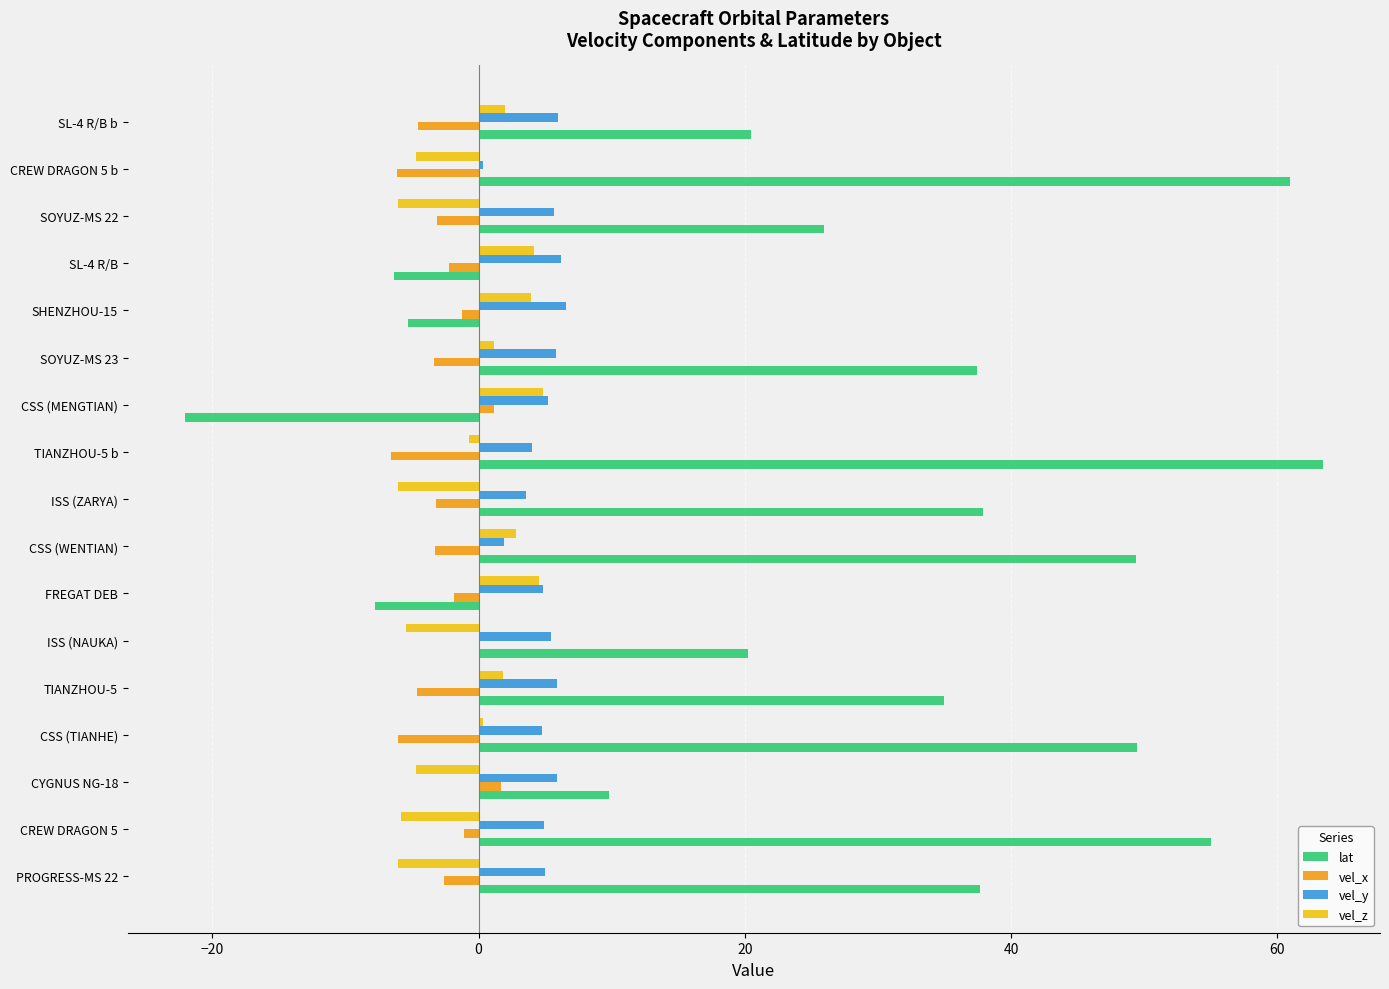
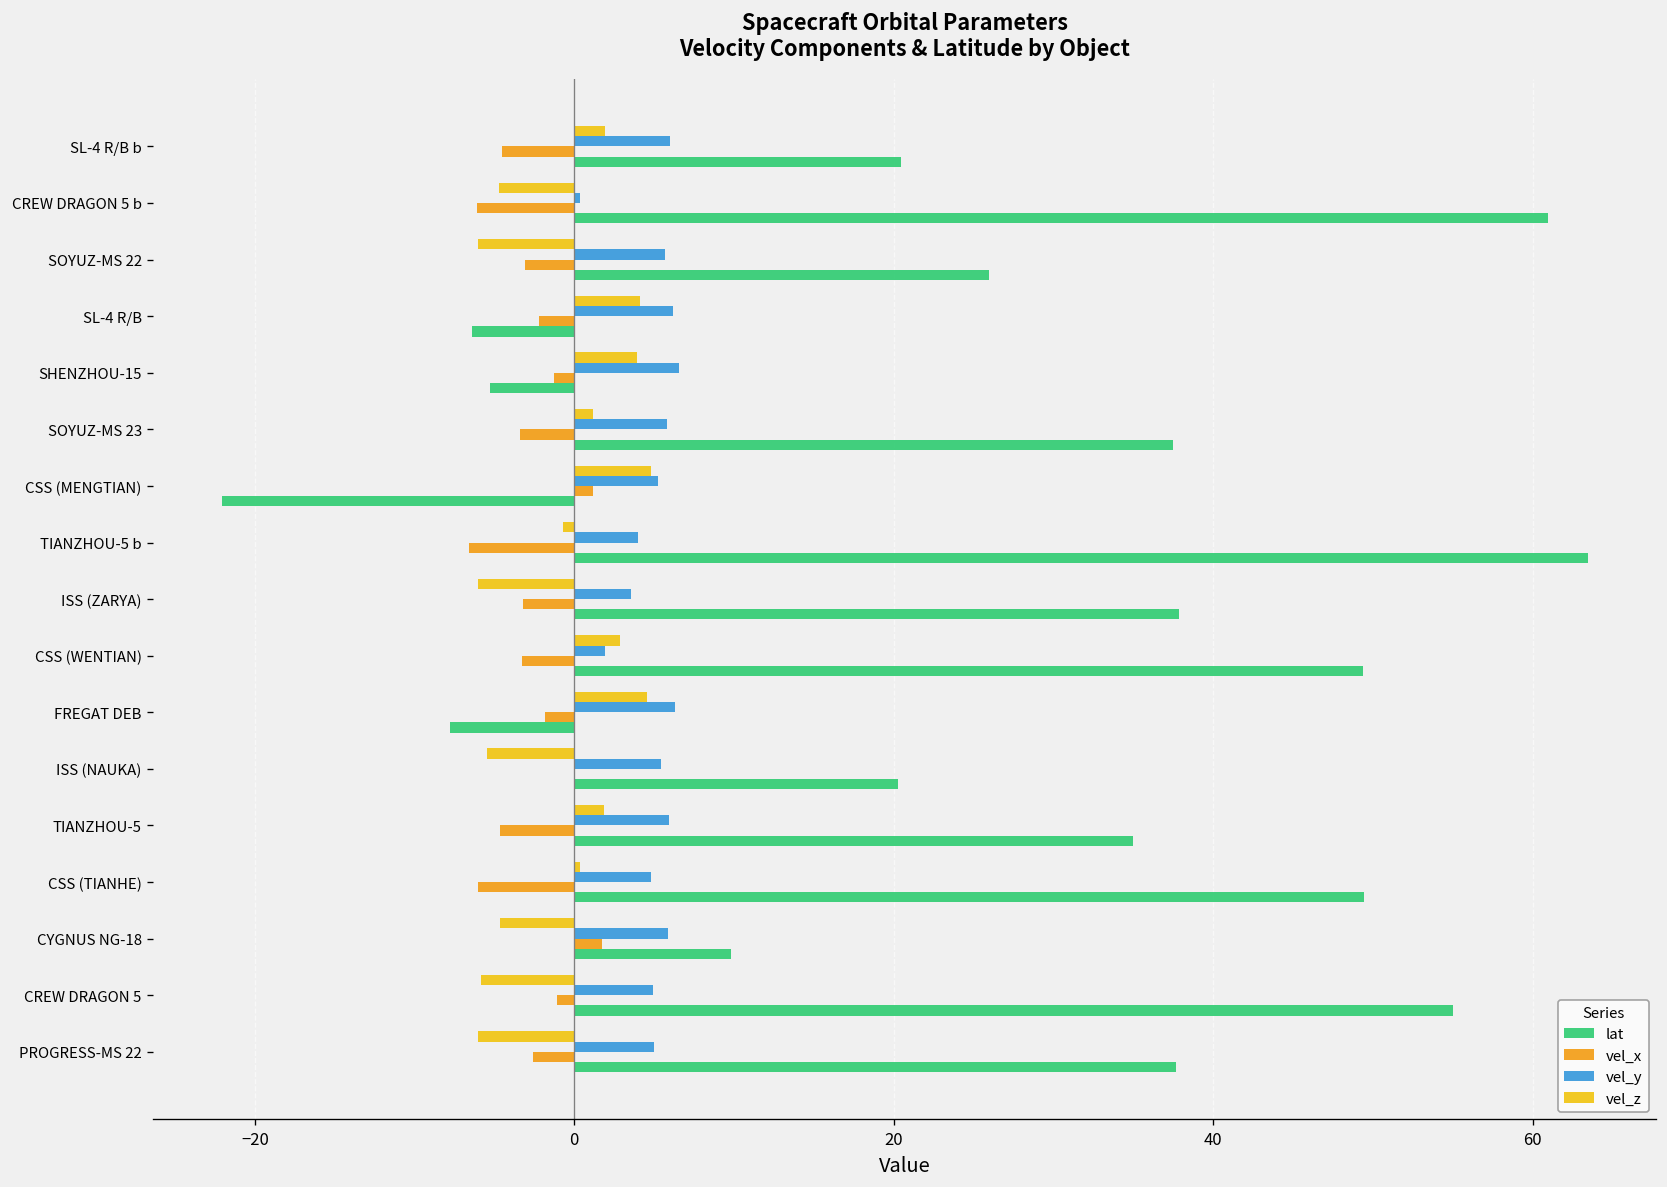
vel_y, FREGAT DEB: 4.9 -> 6.3
